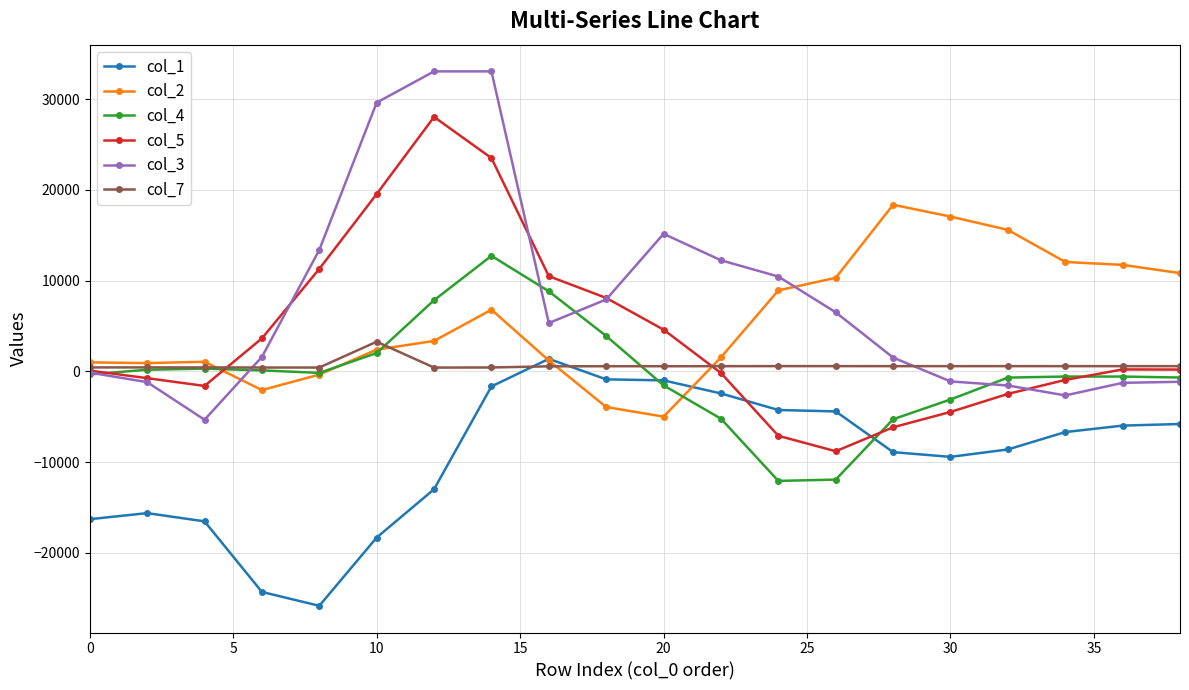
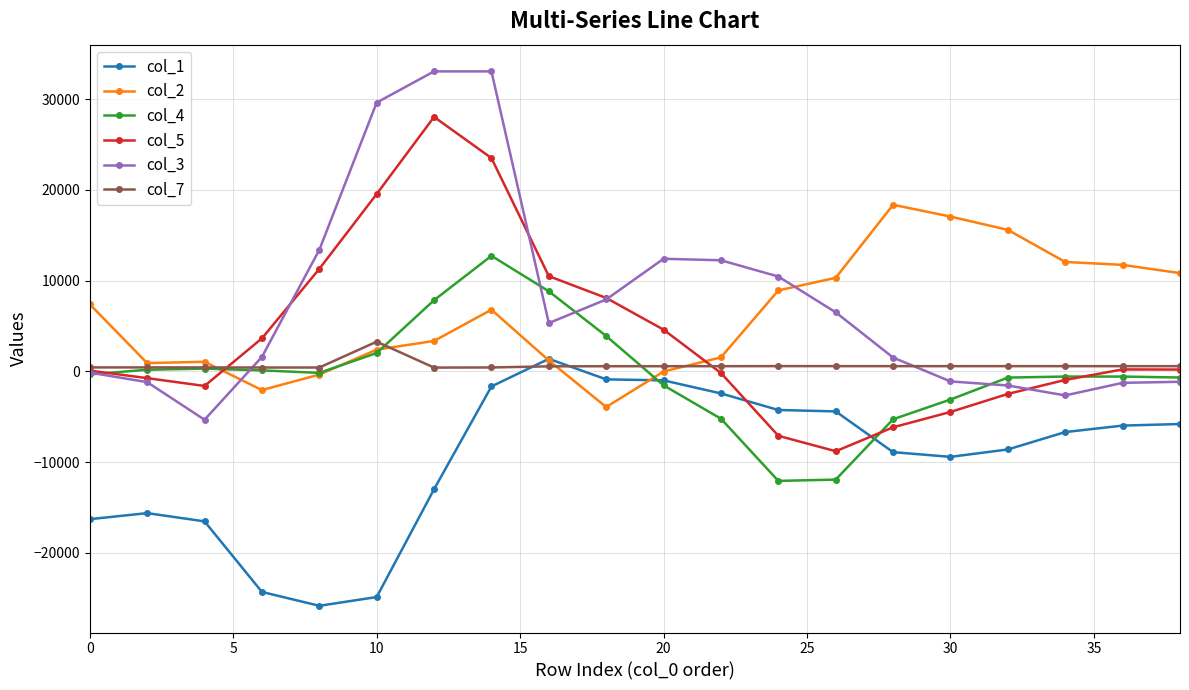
col_2, 0: 1000 -> 7000
col_1, 10: -18000 -> -25000
col_2, 20: -5000 -> 0
col_3, 20: 15000 -> 12000
